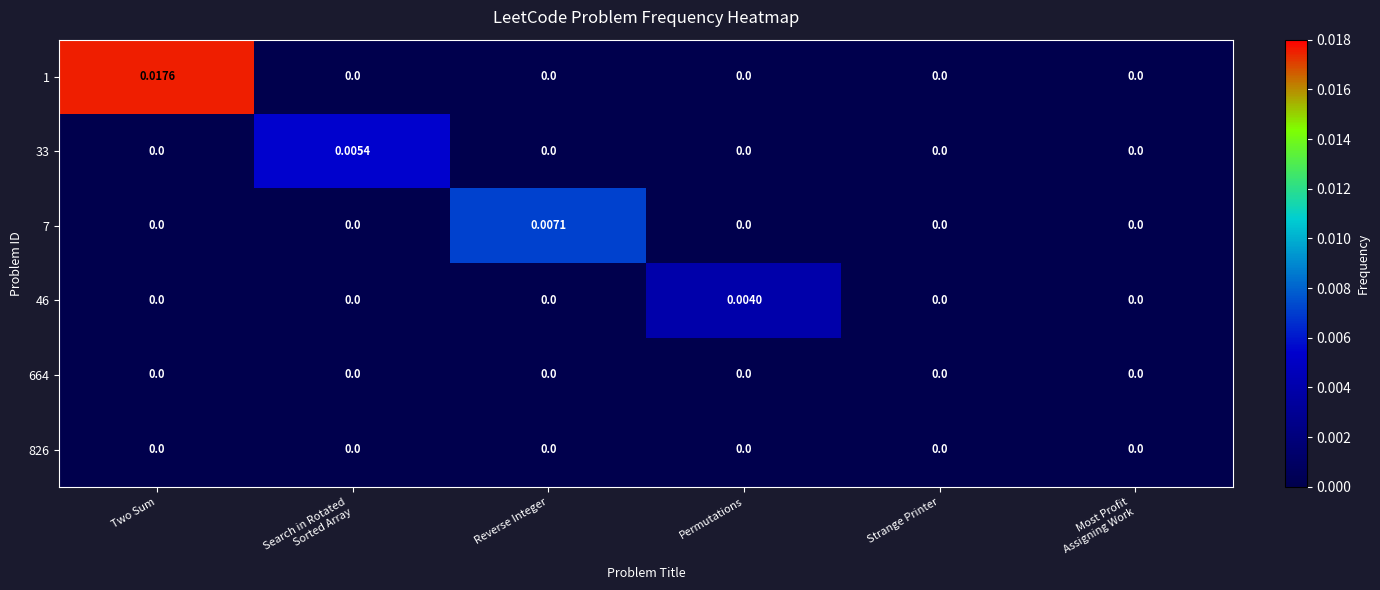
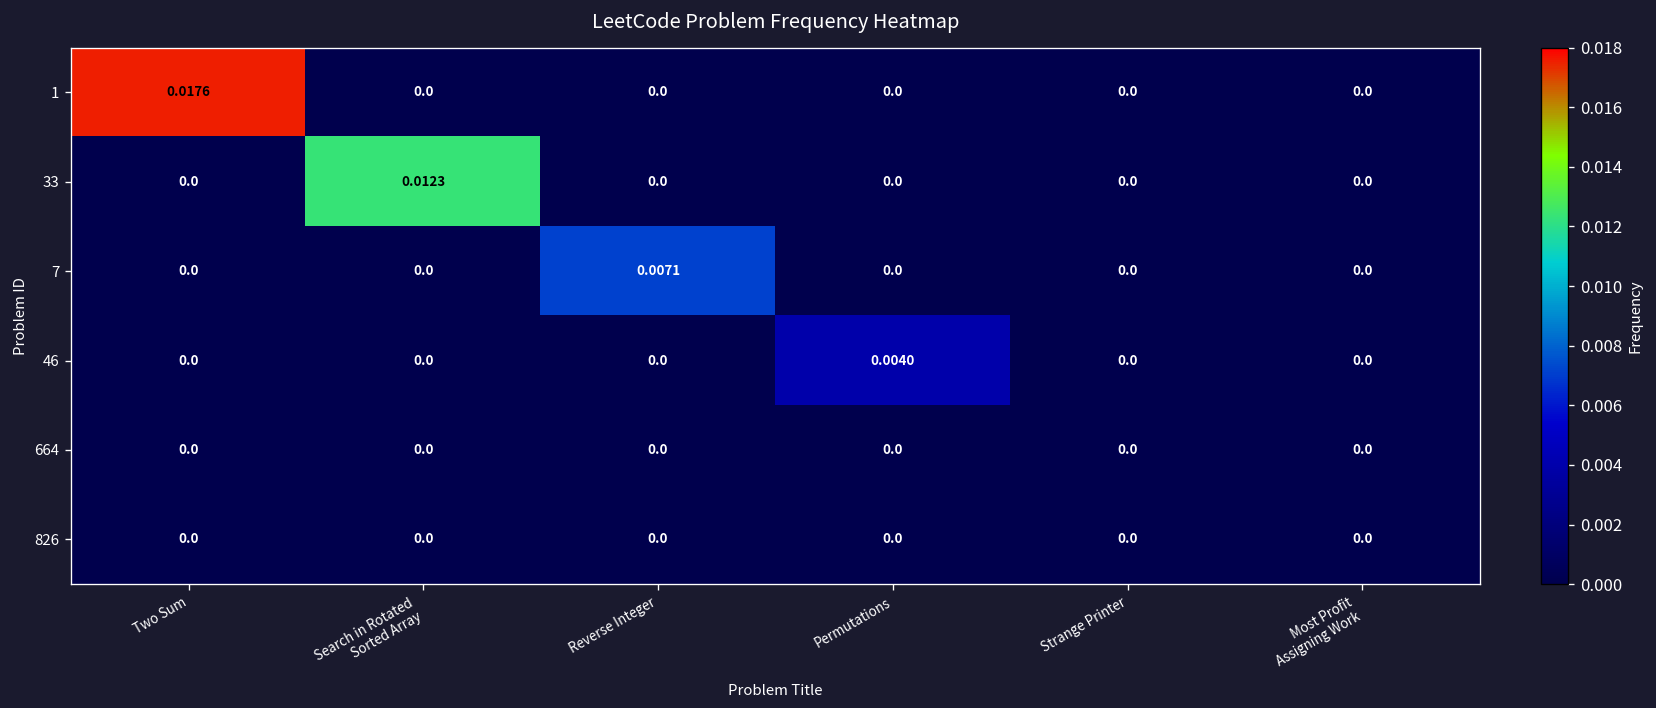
33, Search in Rotated Sorted Array: 0.0054 -> 0.0123
